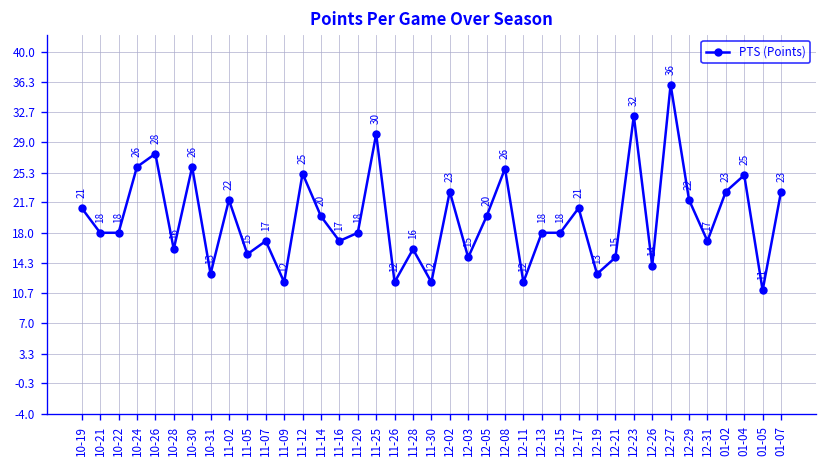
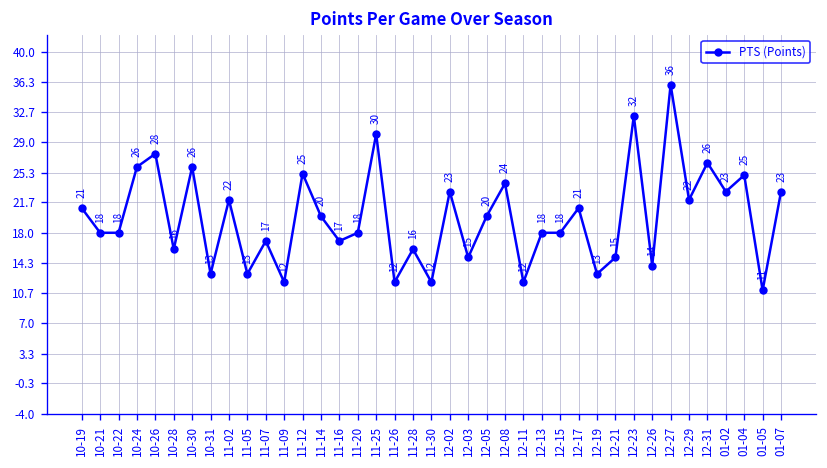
11-05: 15 -> 13
12-08: 26 -> 24
12-31: 17 -> 26
